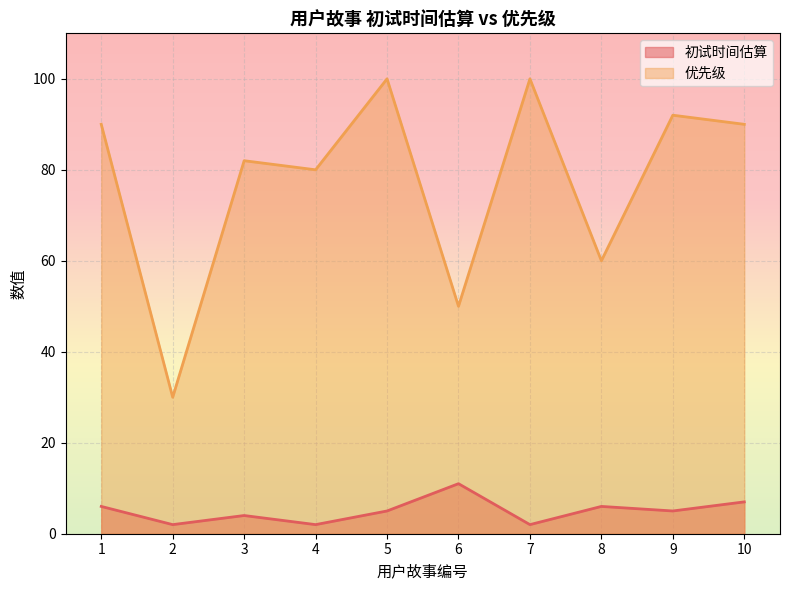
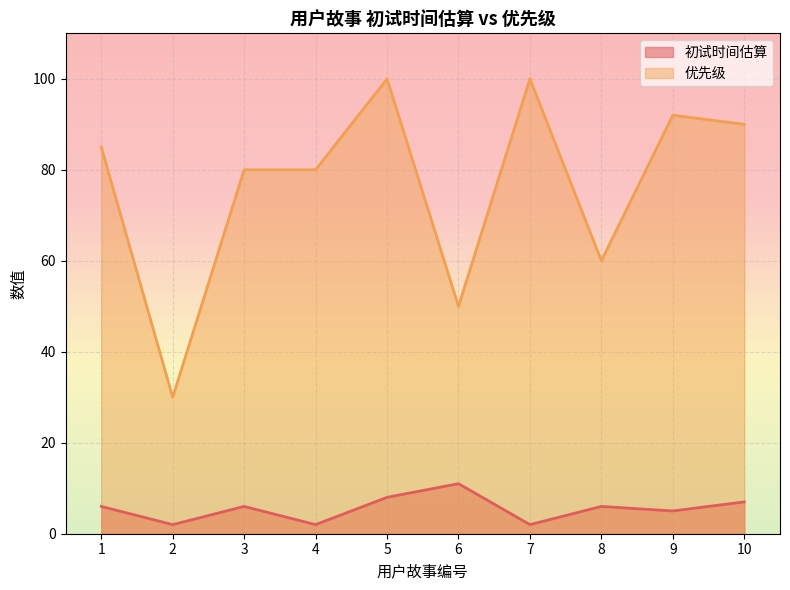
优先级, 1: 90 -> 85
初试时间估算, 3: 4 -> 6
优先级, 3: 82 -> 80
初试时间估算, 5: 5 -> 8
